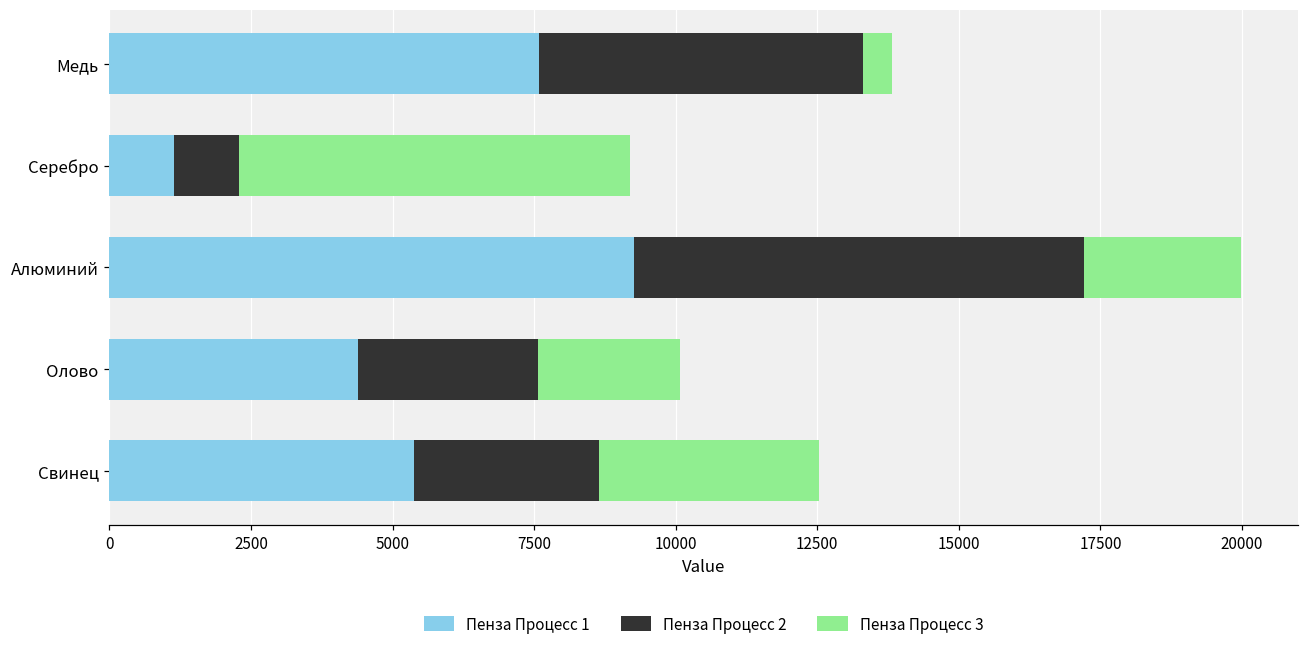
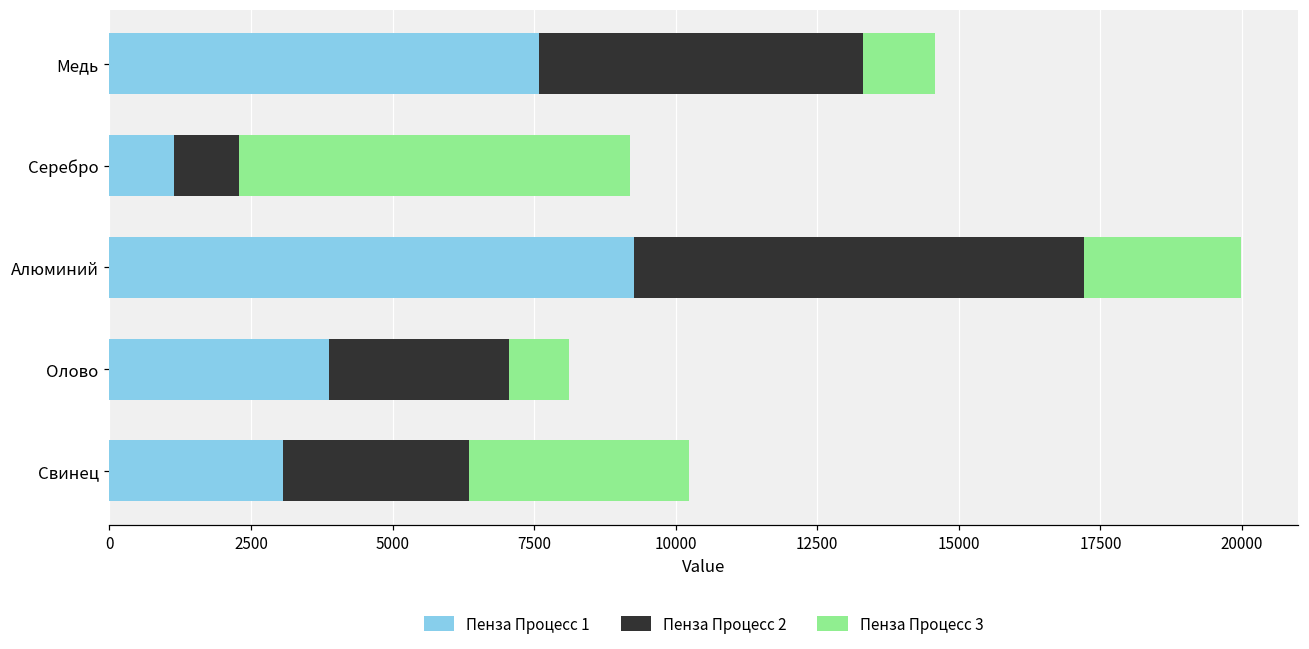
Пенза Процесс 3, Медь: 500 -> 1300
Пенза Процесс 1, Олово: 4400 -> 3900
Пенза Процесс 3, Олово: 2500 -> 1100
Пенза Процесс 1, Свинец: 5400 -> 3100
